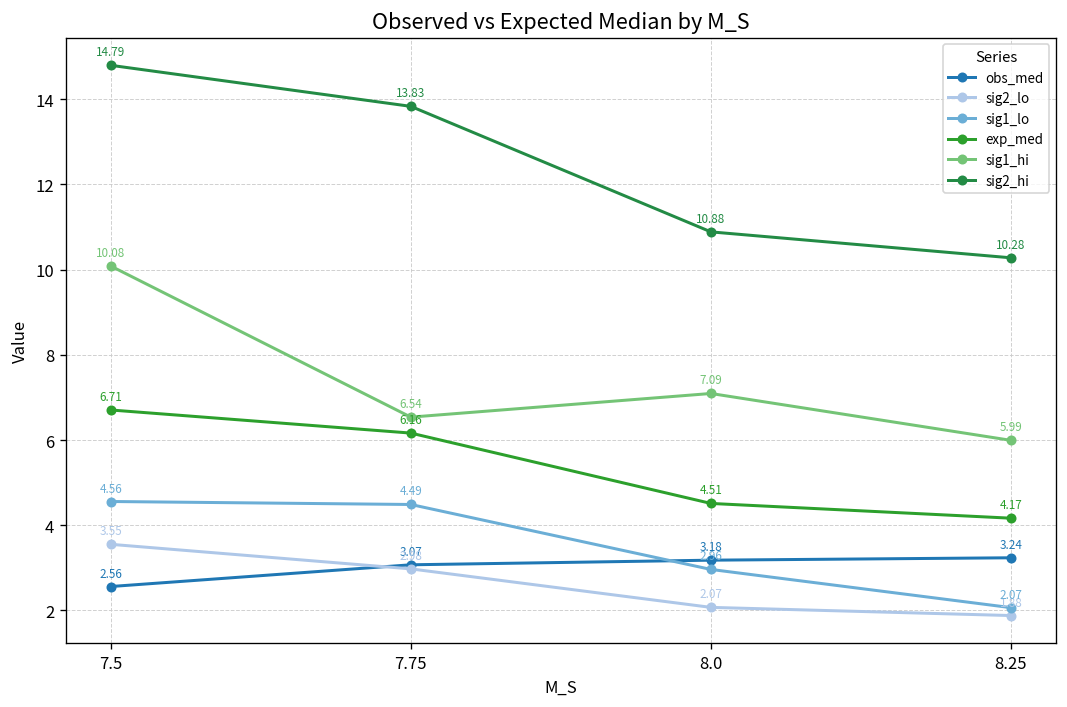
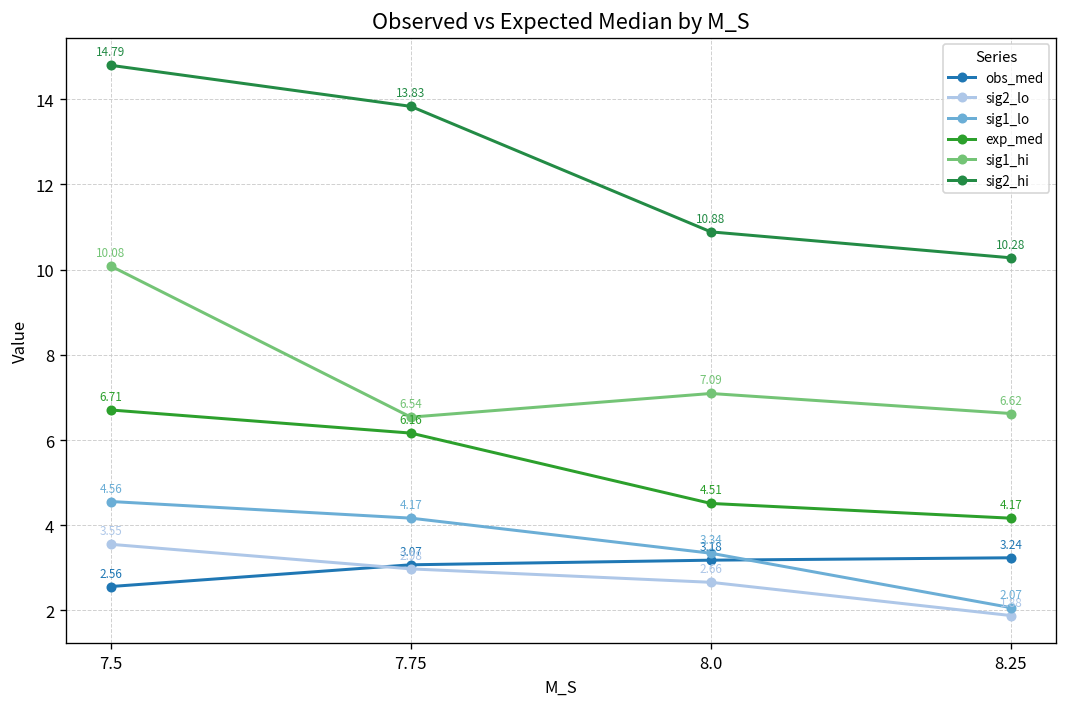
sig1_lo, 7.75: 4.49 -> 4.17
sig2_lo, 8.0: 2.07 -> 2.66
sig1_lo, 8.0: 2.96 -> 3.34
sig1_hi, 8.25: 5.99 -> 6.62
